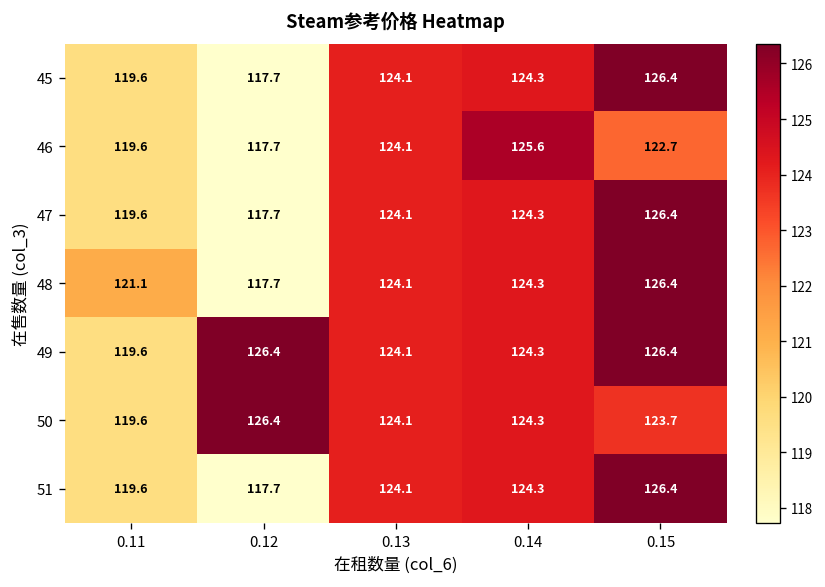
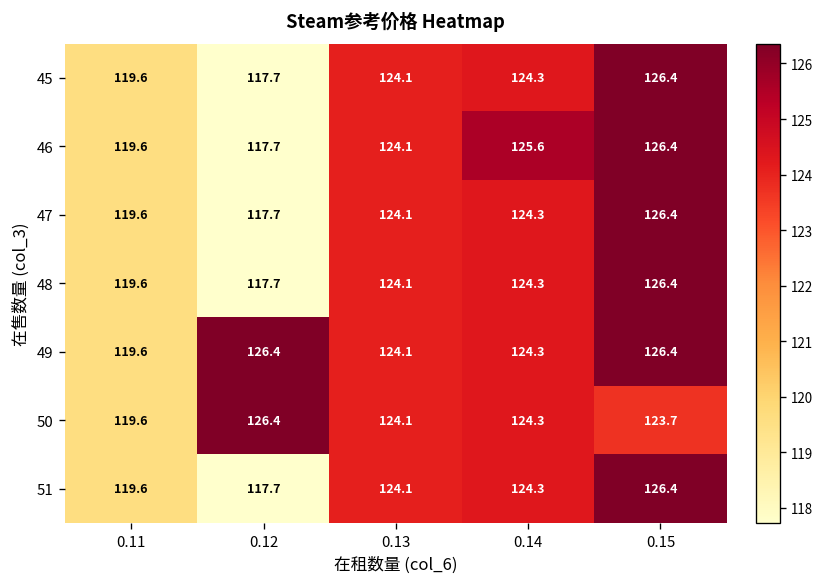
46, 0.15: 122.7 -> 126.4
48, 0.11: 121.1 -> 119.6
